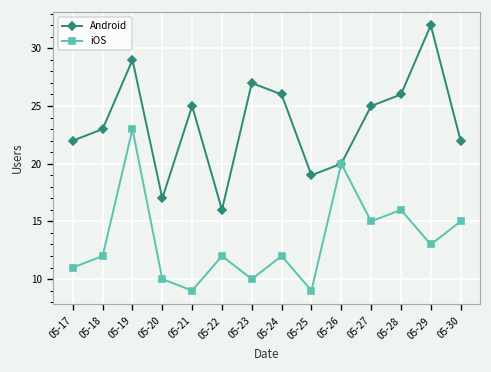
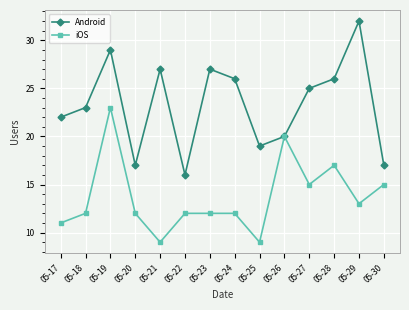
iOS, 05-20: 10 -> 12
Android, 05-21: 25 -> 27
iOS, 05-23: 10 -> 12
iOS, 05-28: 16 -> 17
Android, 05-30: 22 -> 17
